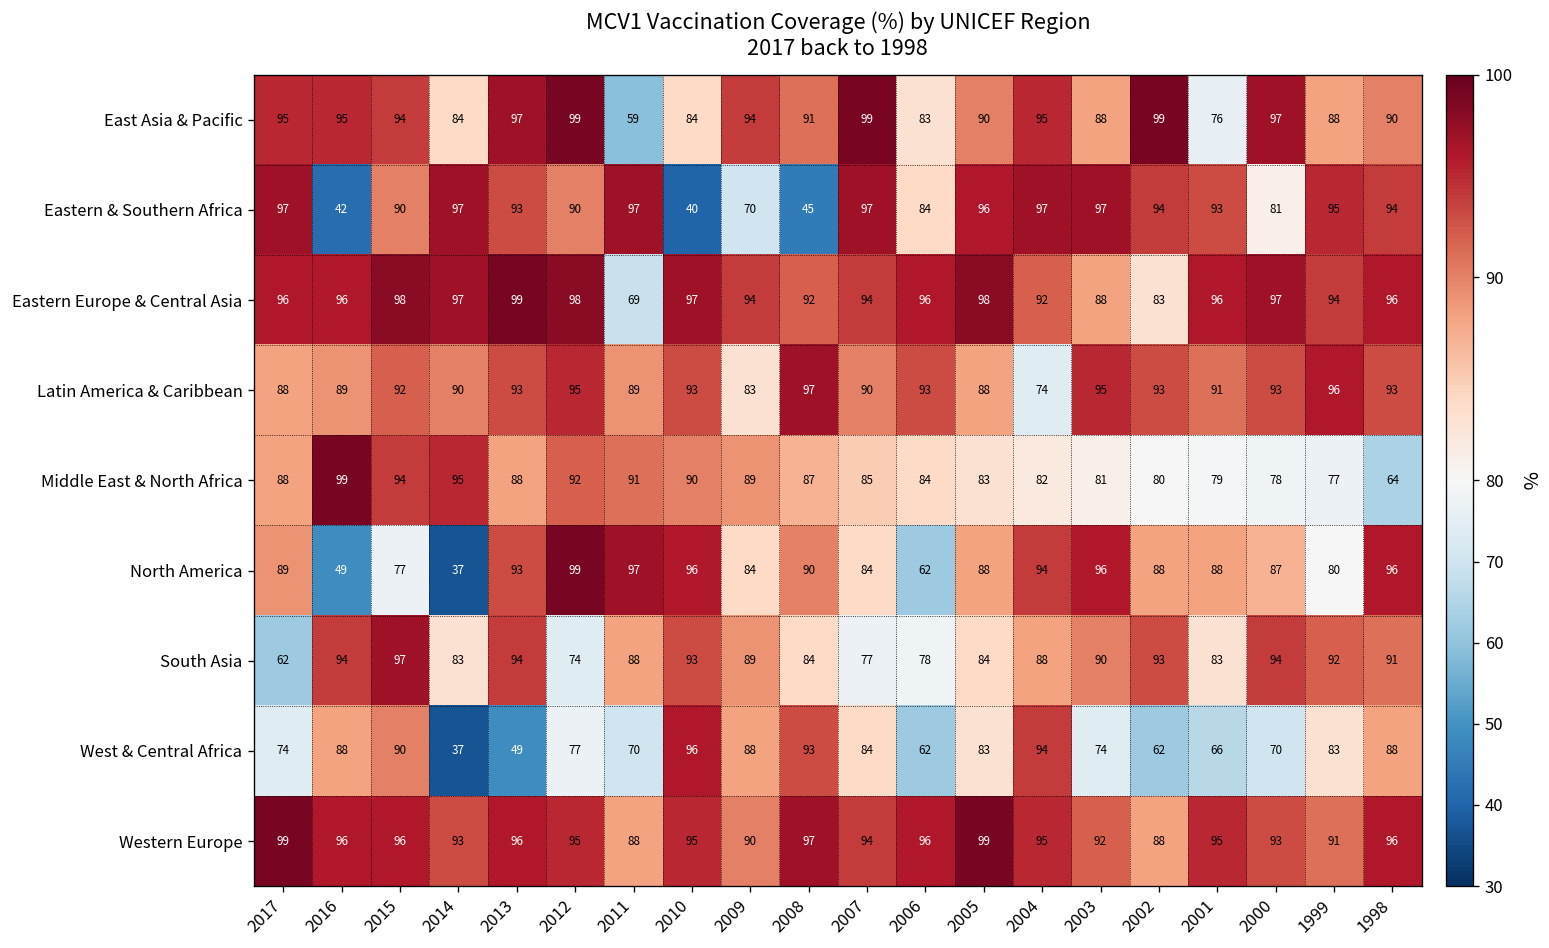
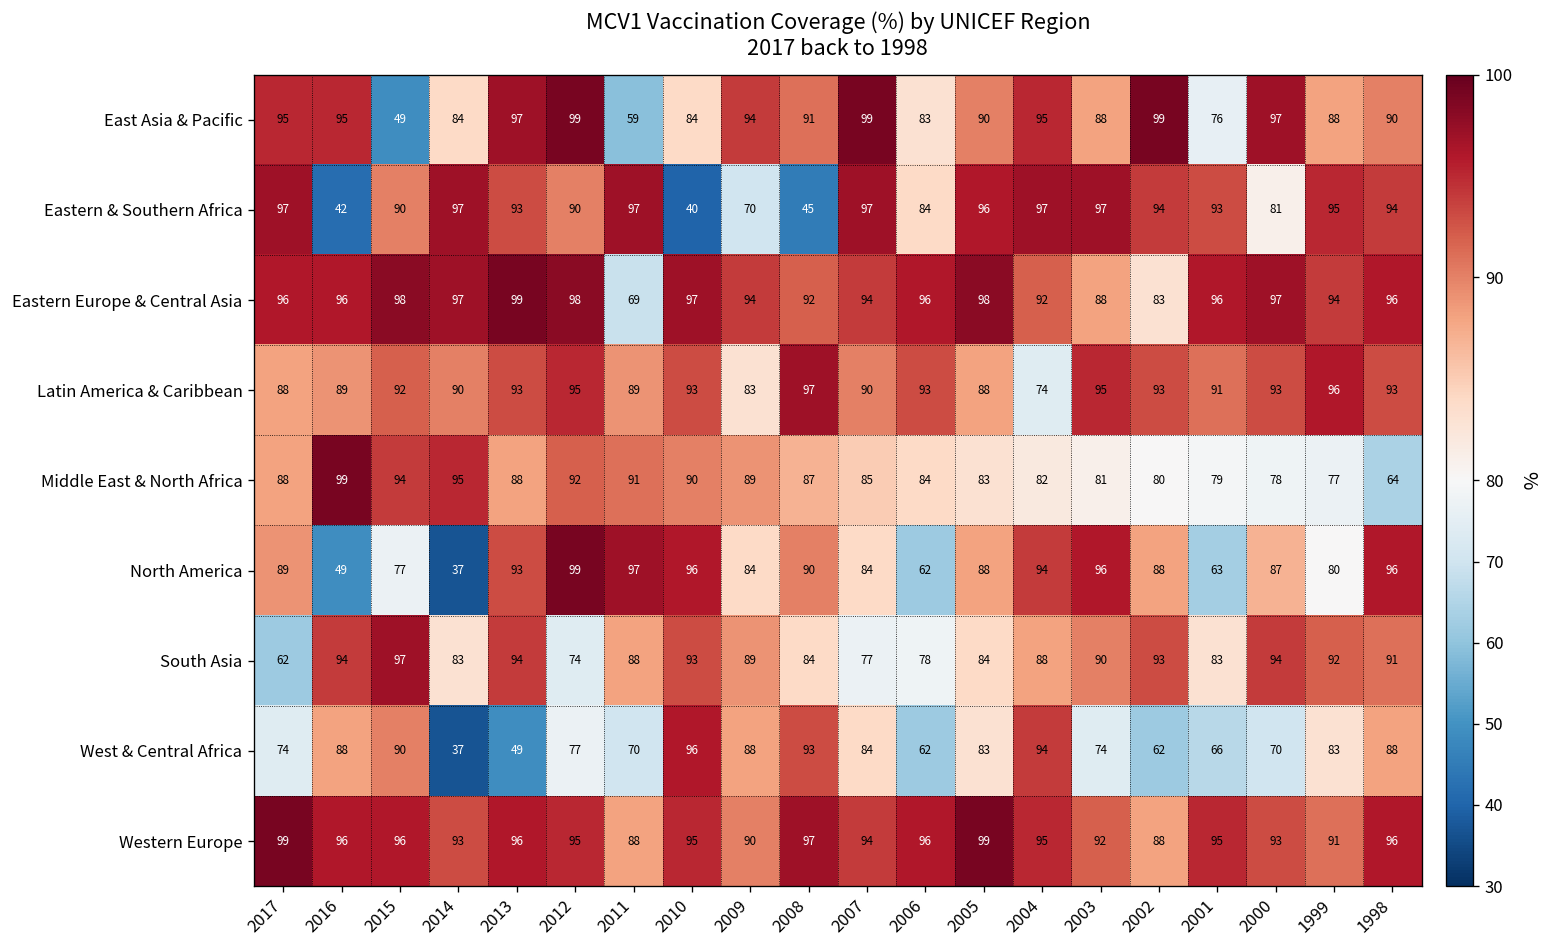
East Asia & Pacific, 2015: 94 -> 49
North America, 2001: 88 -> 63
